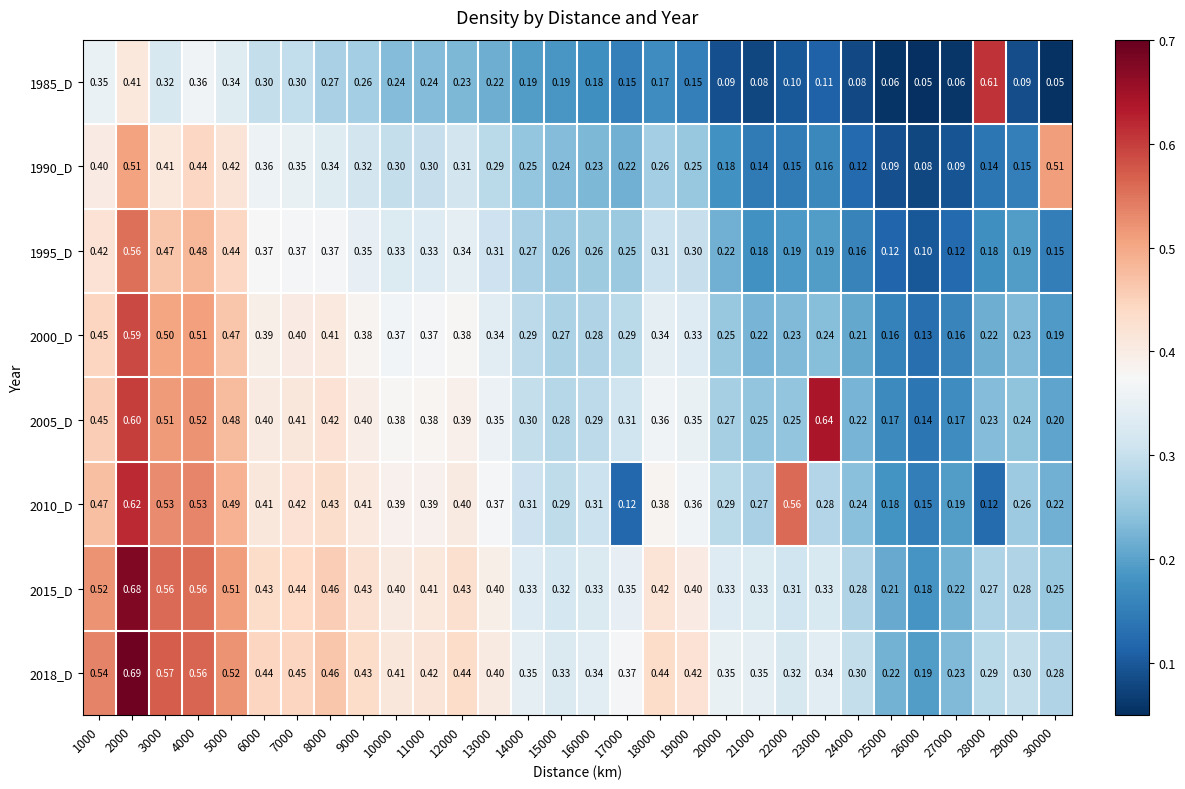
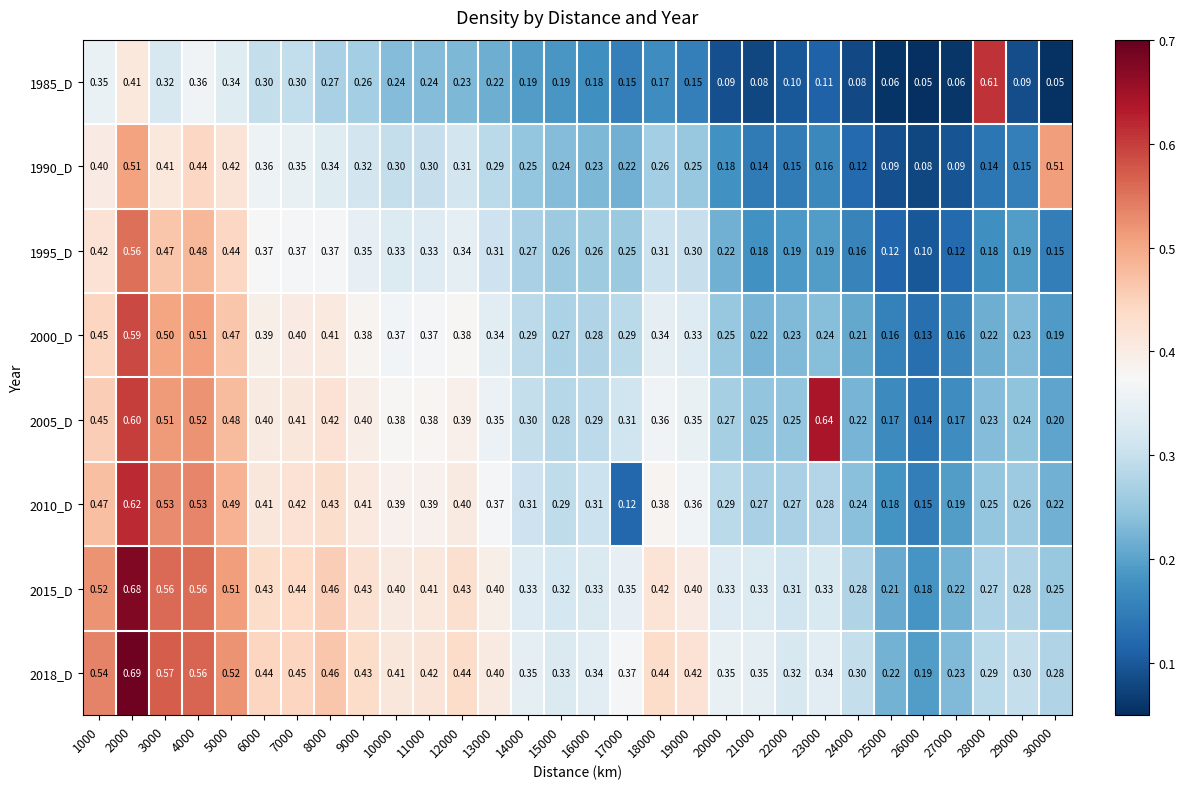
2010_D, 22000: 0.56 -> 0.27
2010_D, 28000: 0.12 -> 0.25
